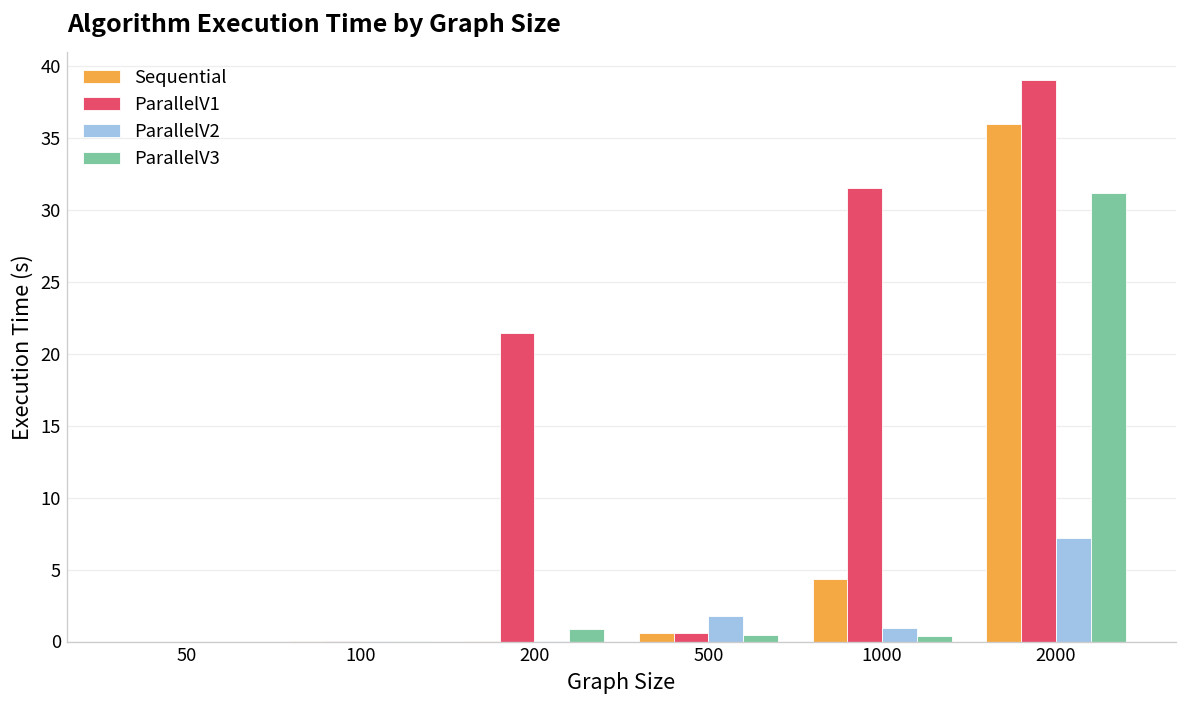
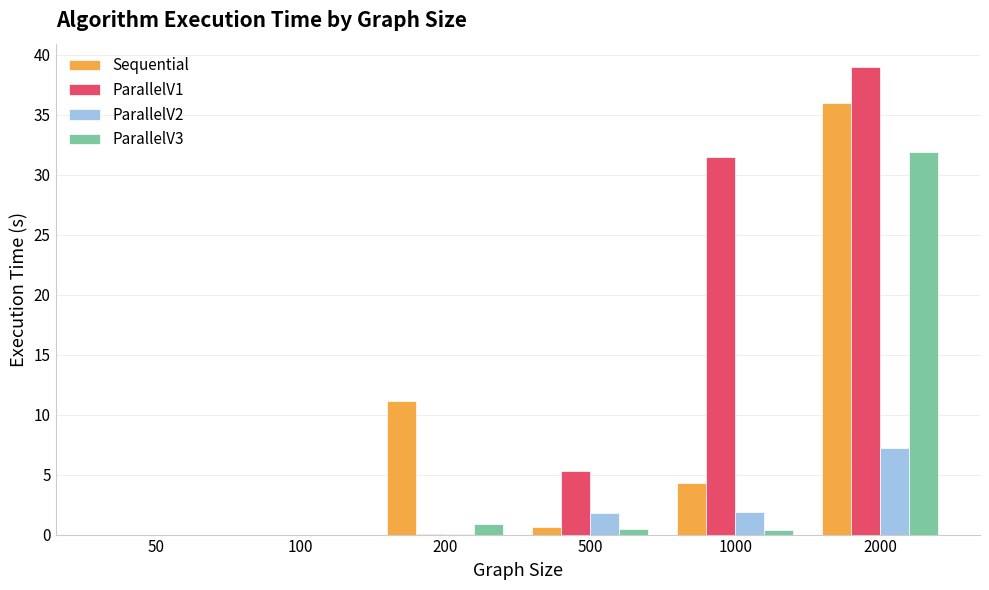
Sequential, 200: 0.0 -> 11.1
ParallelV1, 200: 21.4 -> 0.0
ParallelV1, 500: 0.6 -> 5.3
ParallelV2, 1000: 0.9 -> 1.9
ParallelV3, 2000: 31.2 -> 31.9
